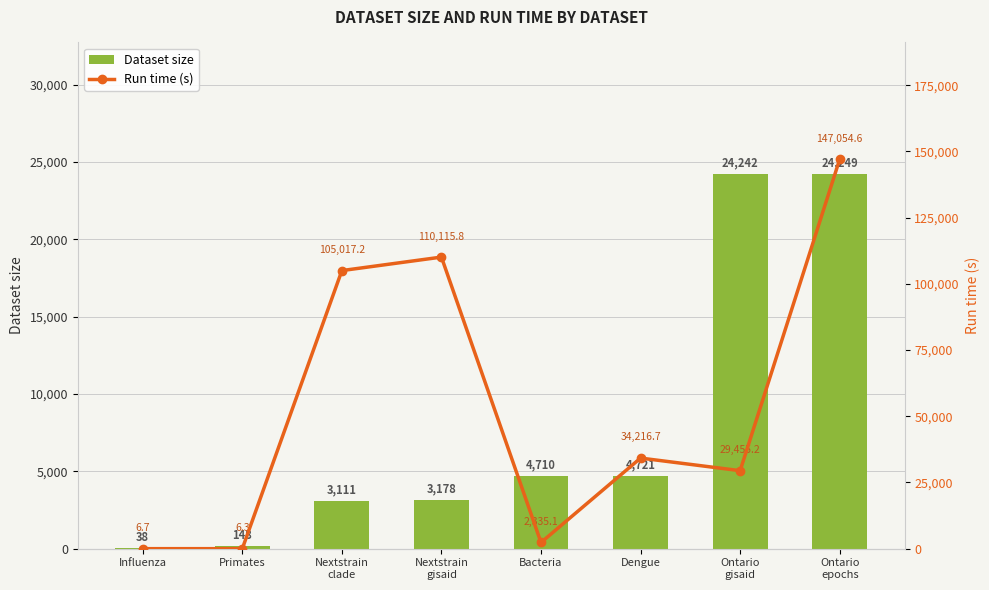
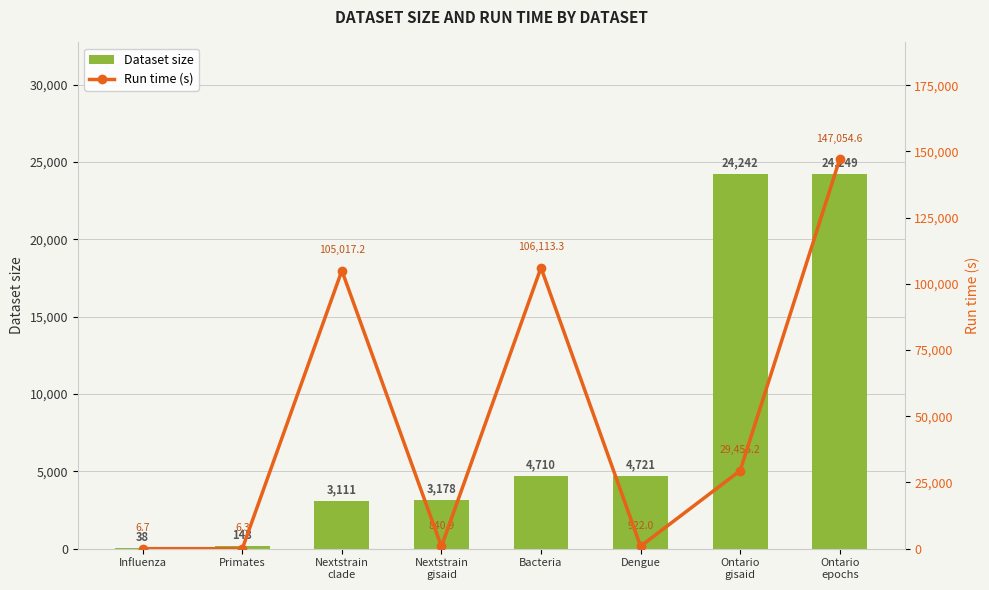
Run time (s), Nextstrain gisaid: 110,115.8 -> 840.9
Run time (s), Bacteria: 2,335.1 -> 106,113.3
Run time (s), Dengue: 34,216.7 -> 922.0
